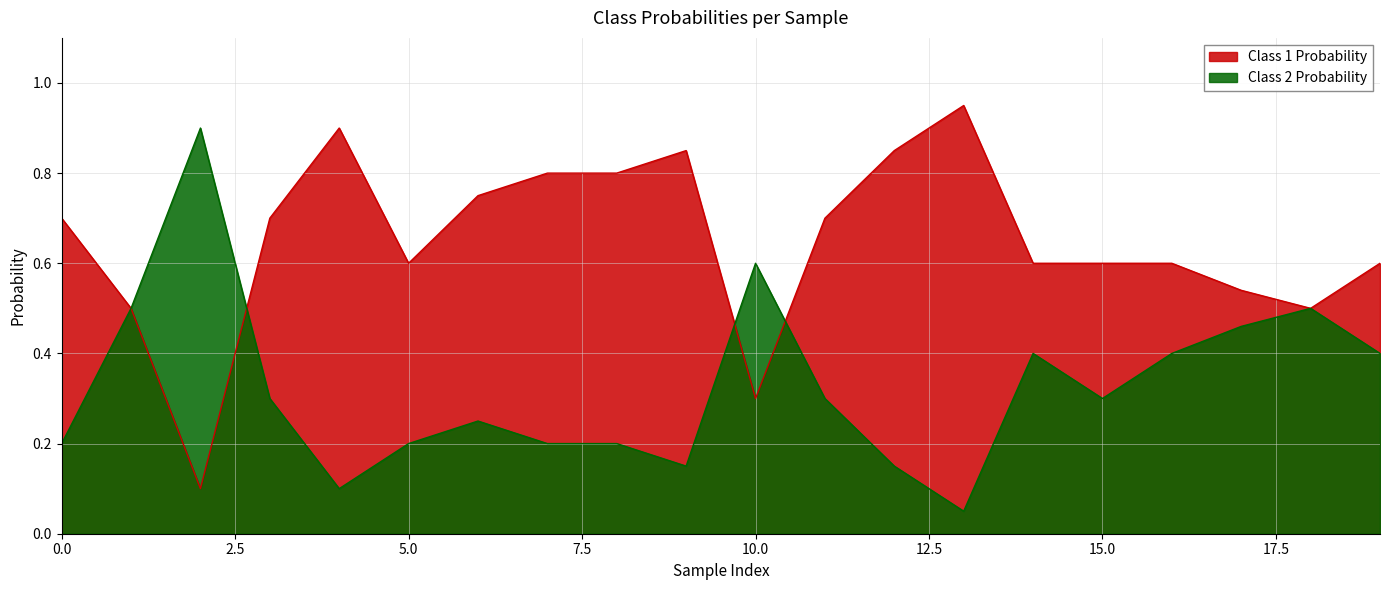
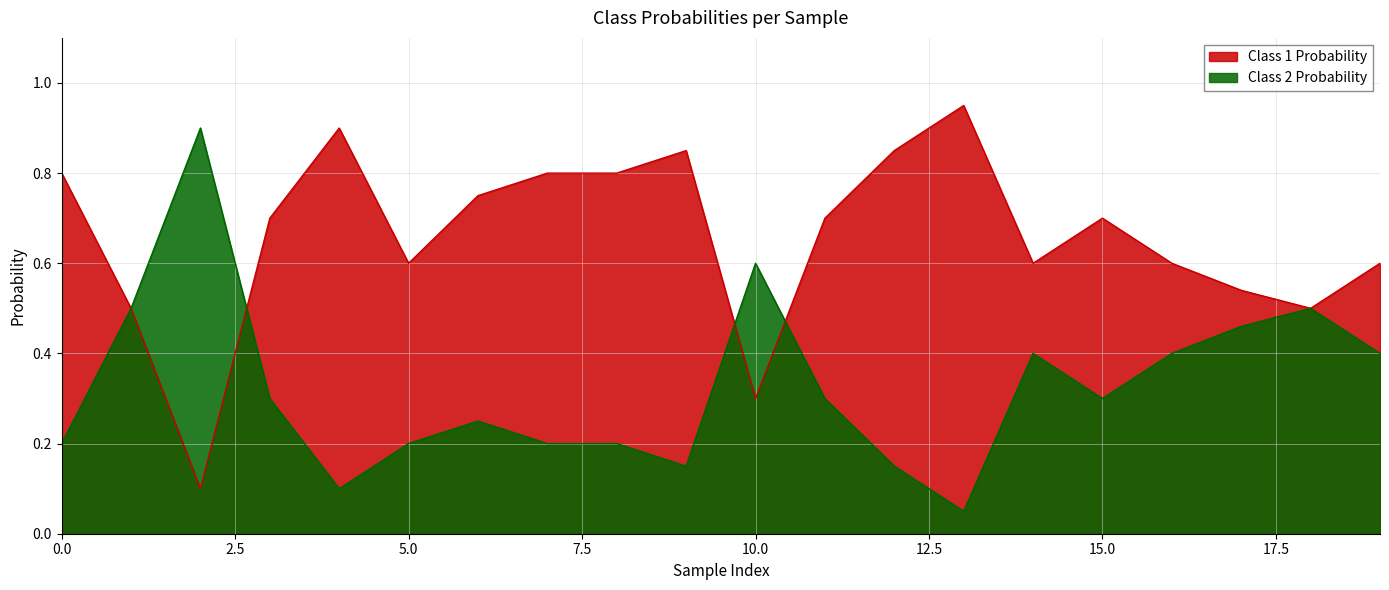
Class 1 Probability, 0.0: 0.7 -> 0.8
Class 1 Probability, 15.0: 0.6 -> 0.7
